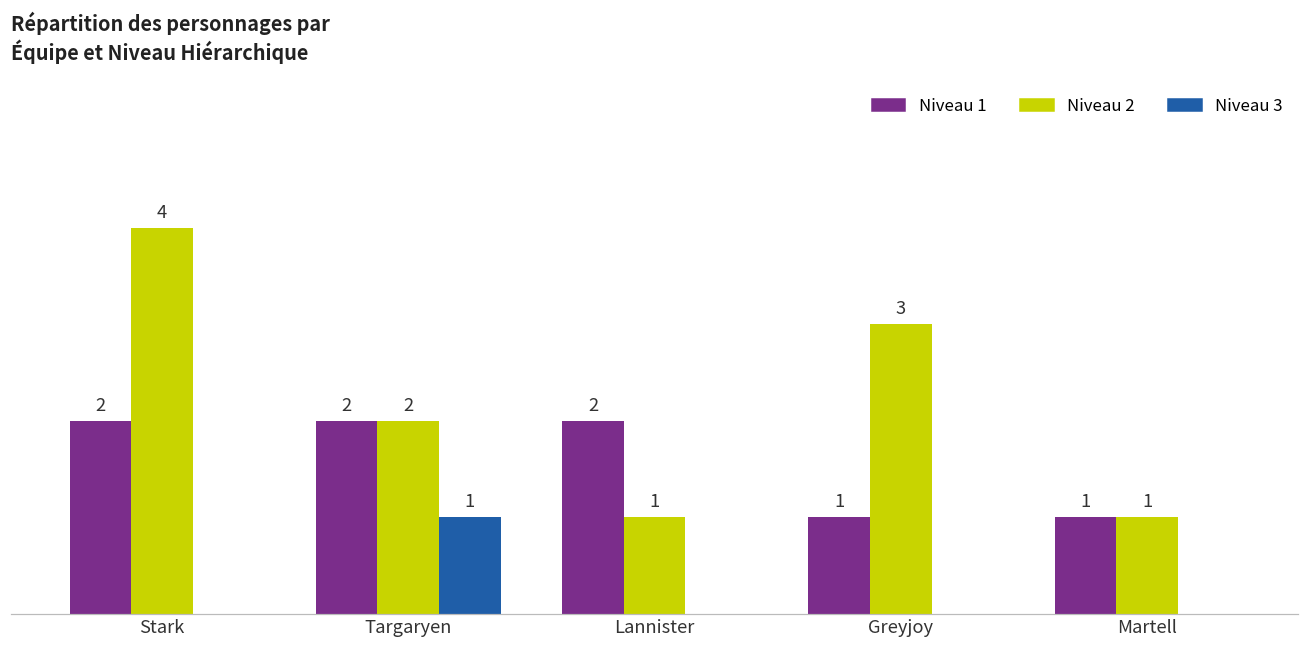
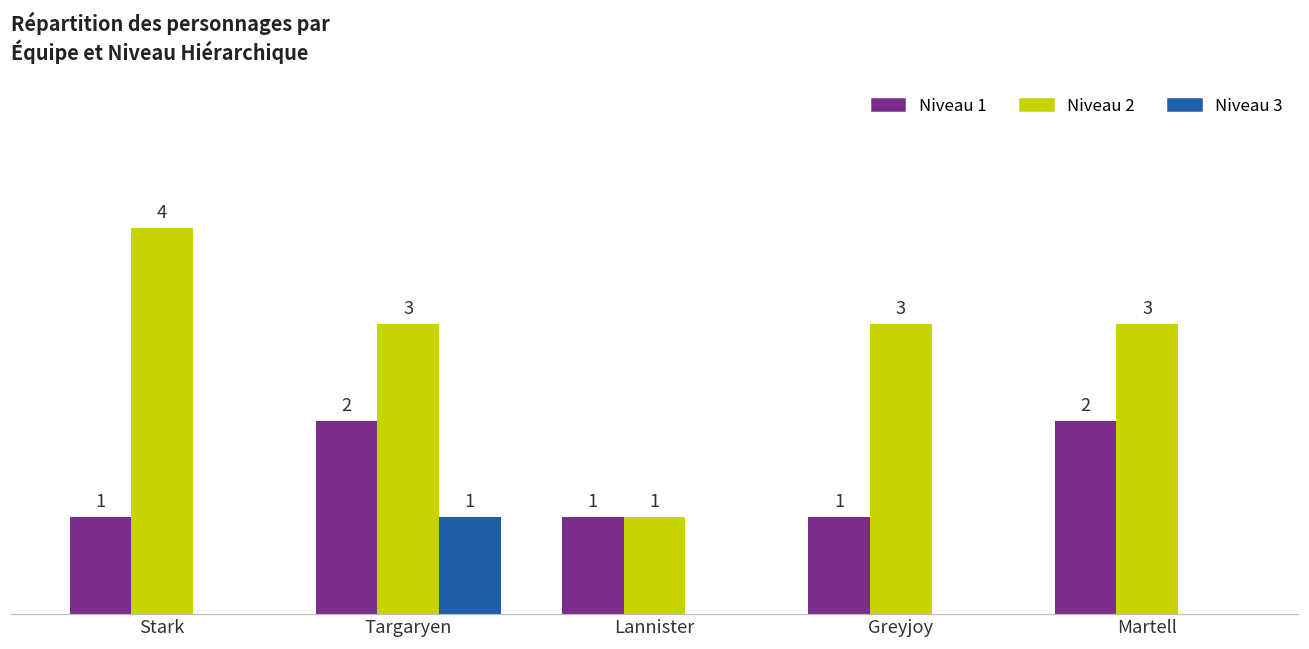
Niveau 1, Stark: 2 -> 1
Niveau 2, Targaryen: 2 -> 3
Niveau 1, Lannister: 2 -> 1
Niveau 1, Martell: 1 -> 2
Niveau 2, Martell: 1 -> 3
